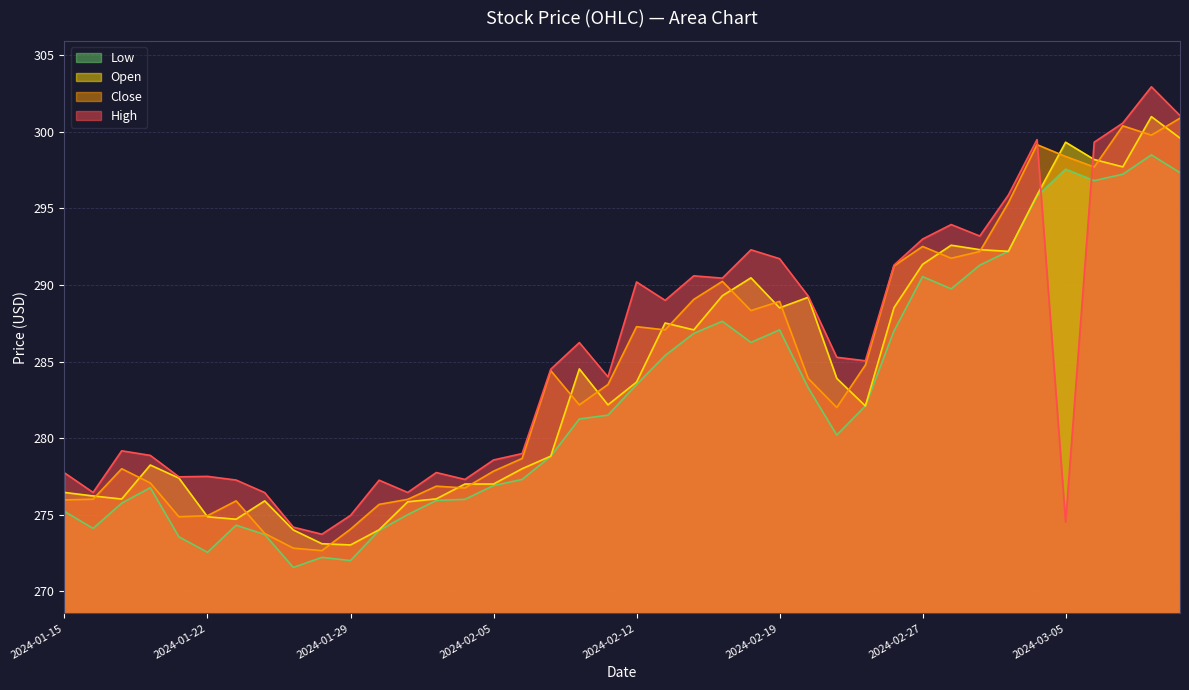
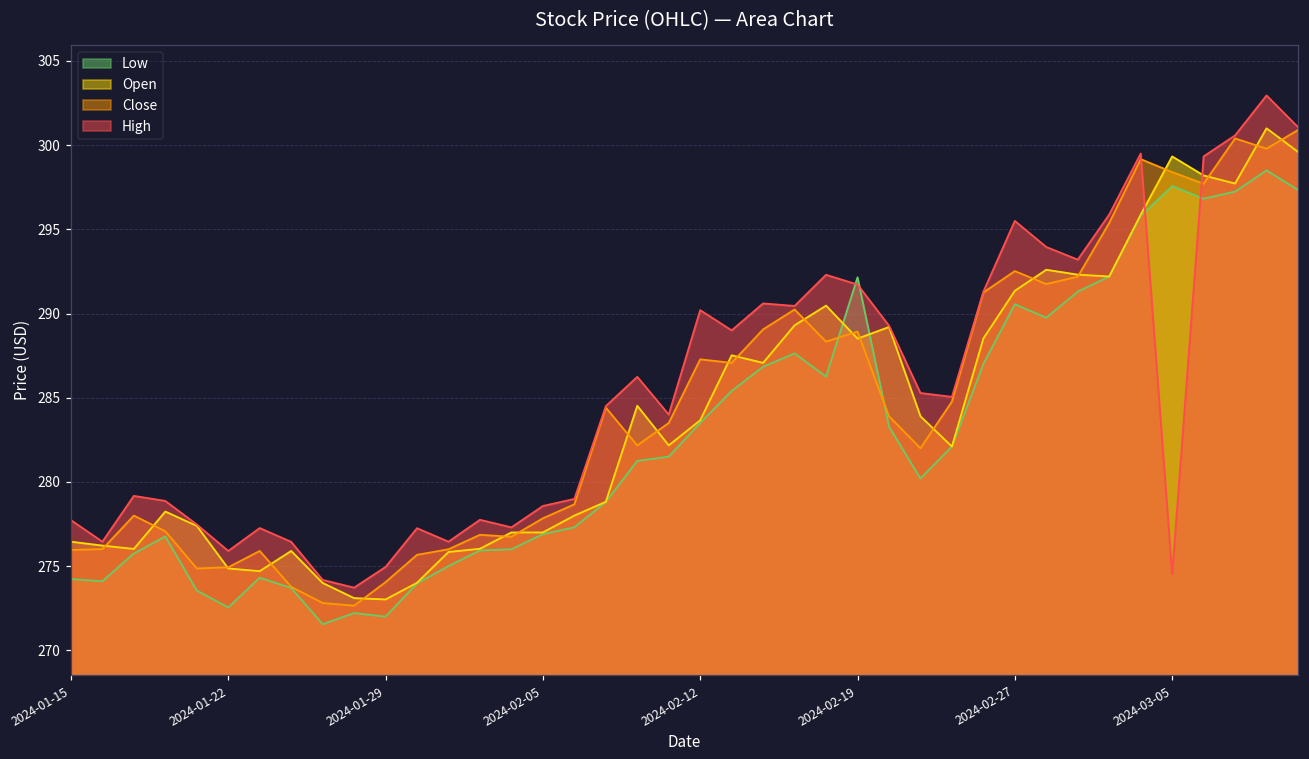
Low, 2024-01-15: 275.2 -> 274.2
High, 2024-01-22: 277.5 -> 275.9
Low, 2024-02-19: 287.1 -> 292.2
High, 2024-02-27: 293.0 -> 295.5
